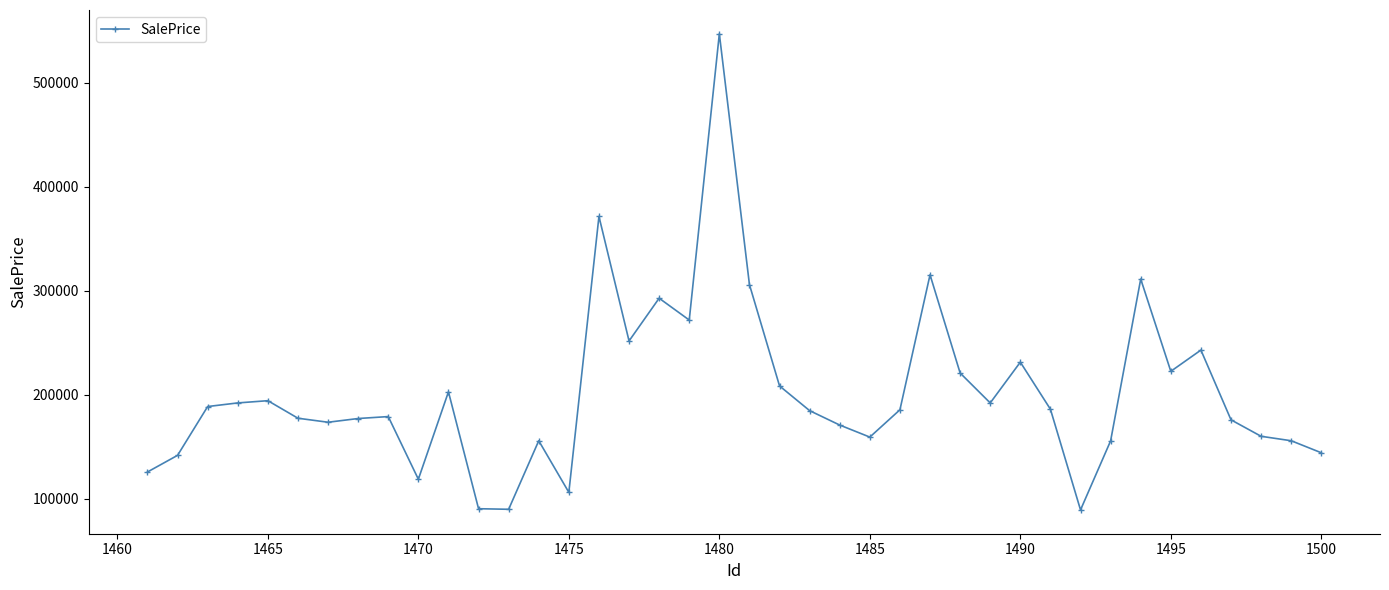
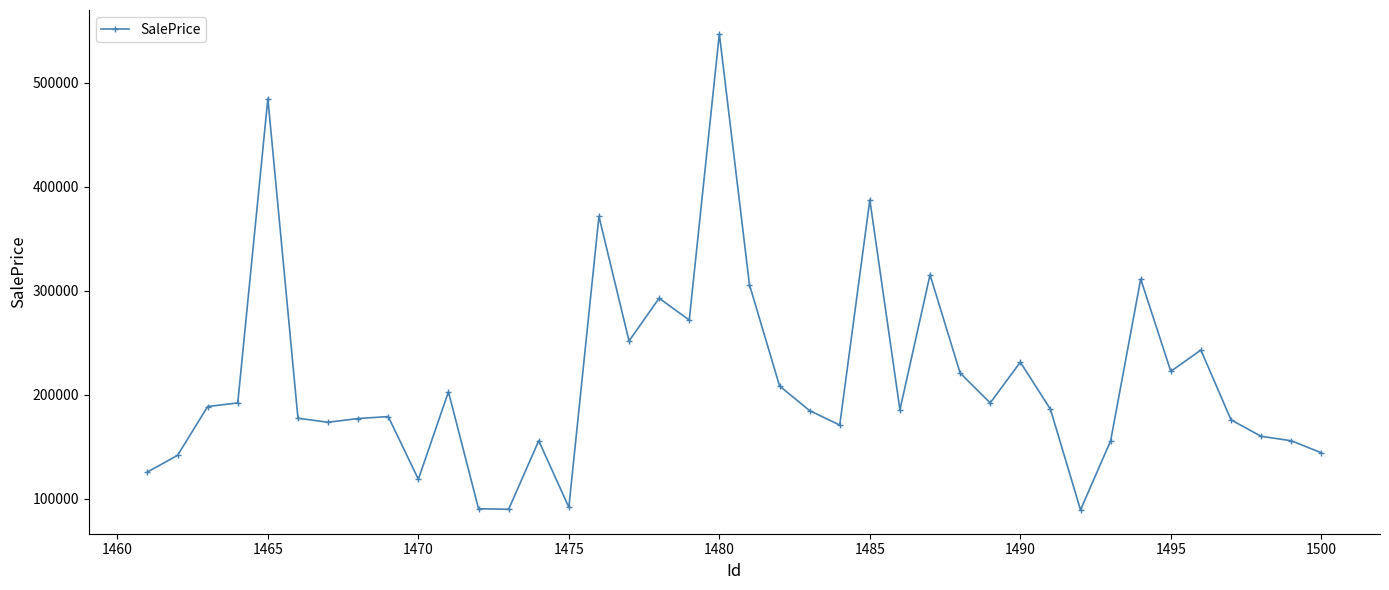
1465: 194000 -> 485000
1475: 106000 -> 92000
1485: 159000 -> 388000
